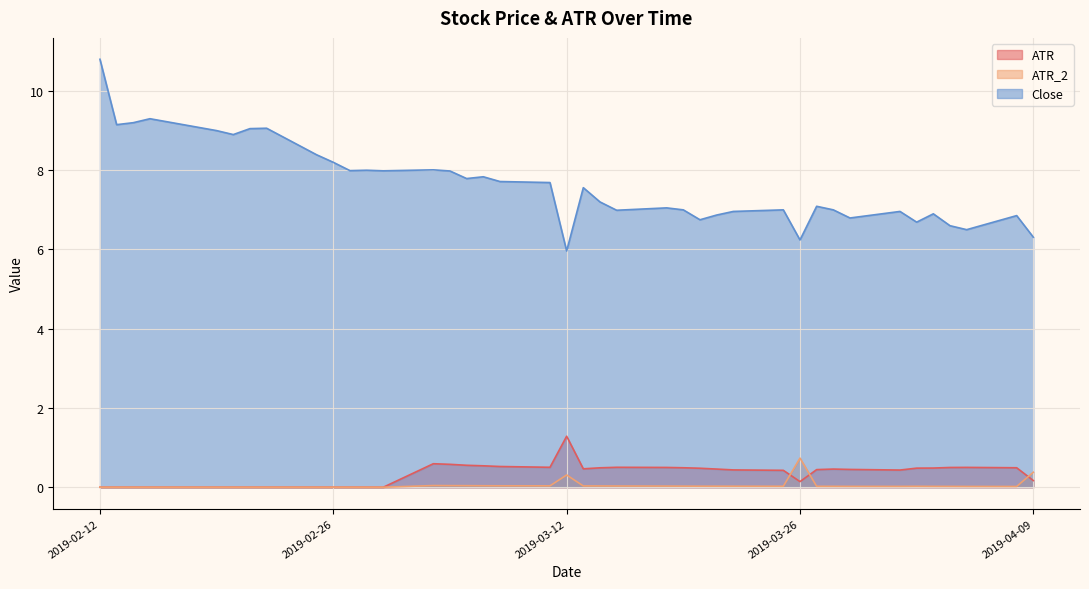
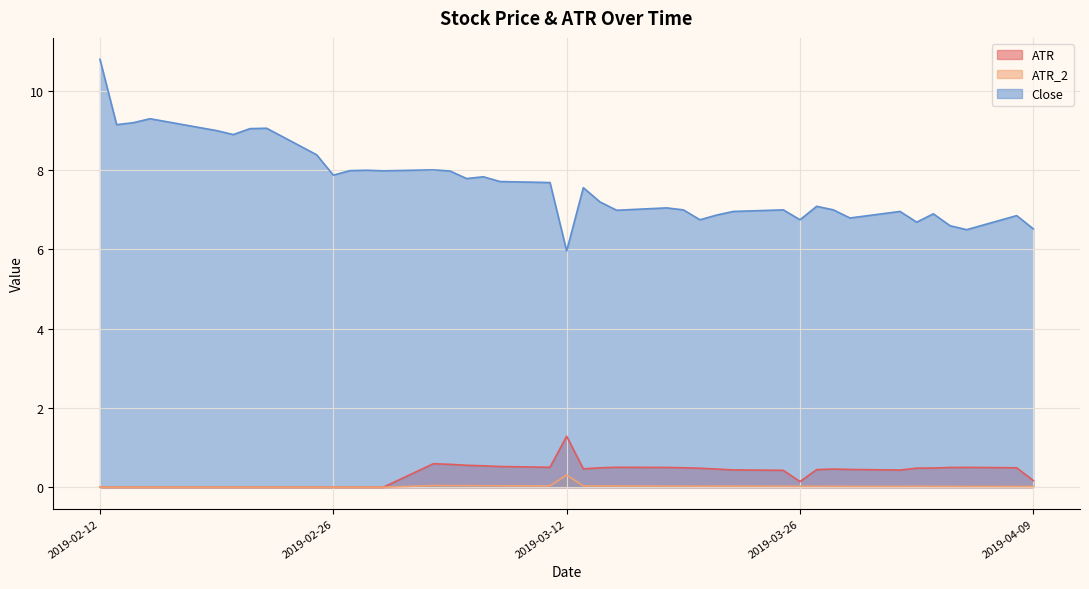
Close, 2019-02-26: 8.2 -> 7.9
ATR_2, 2019-03-26: 0.7 -> 0.0
Close, 2019-03-26: 6.2 -> 6.8
ATR_2, 2019-04-09: 0.4 -> 0.0
Close, 2019-04-09: 6.3 -> 6.5
